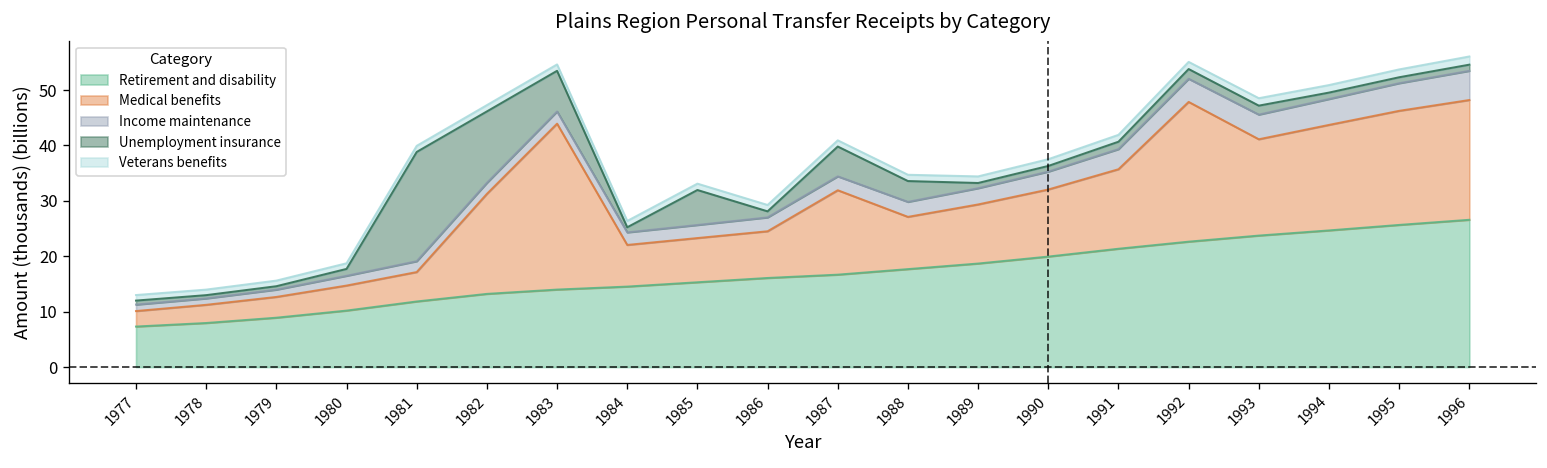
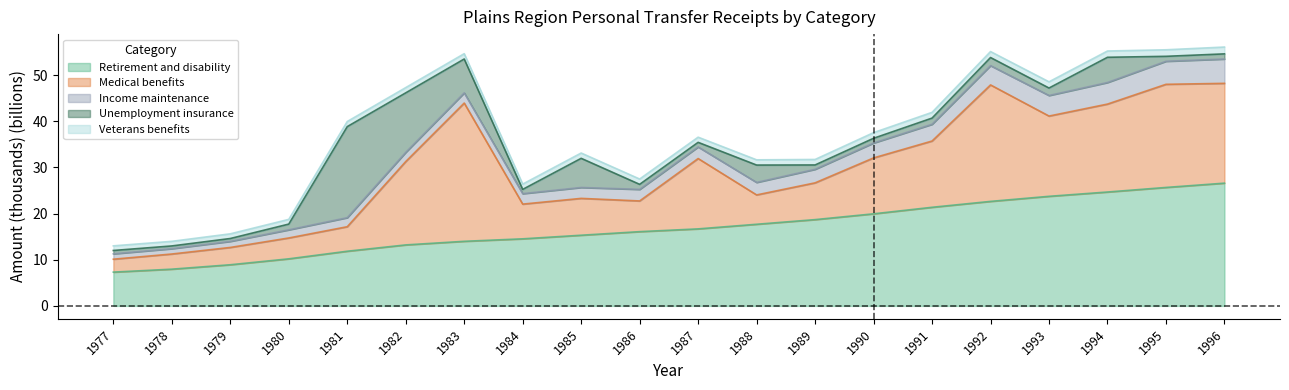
Medical benefits, 1986: 8 -> 7
Unemployment insurance, 1987: 5 -> 1
Medical benefits, 1988: 9 -> 6
Medical benefits, 1989: 11 -> 8
Unemployment insurance, 1994: 1 -> 5
Medical benefits, 1995: 21 -> 22
